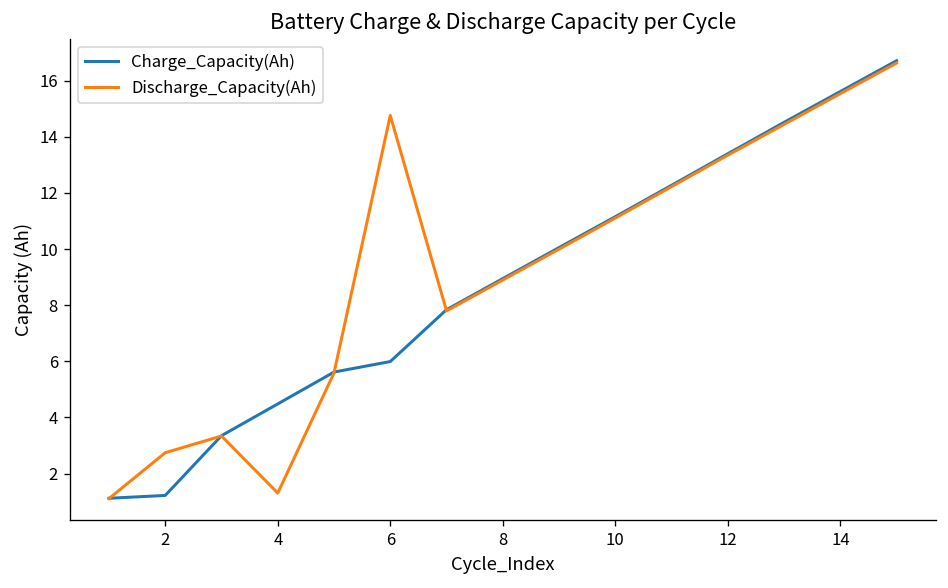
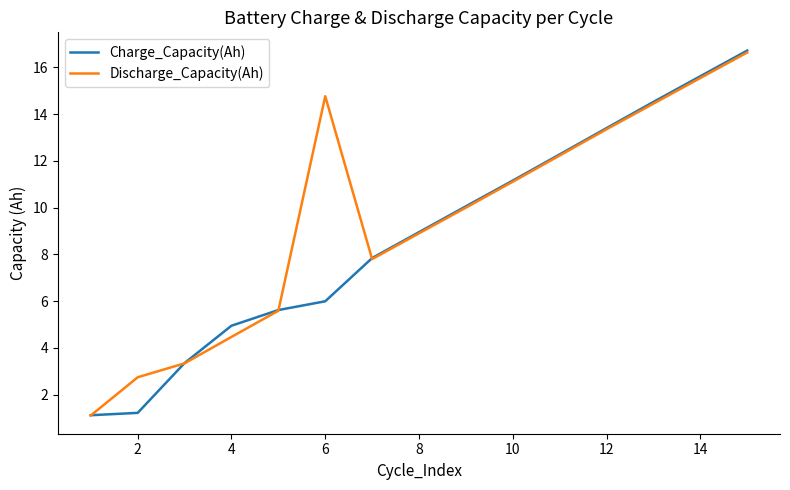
Charge_Capacity(Ah), 4: 4.5 -> 4.9
Discharge_Capacity(Ah), 4: 1.3 -> 4.5
